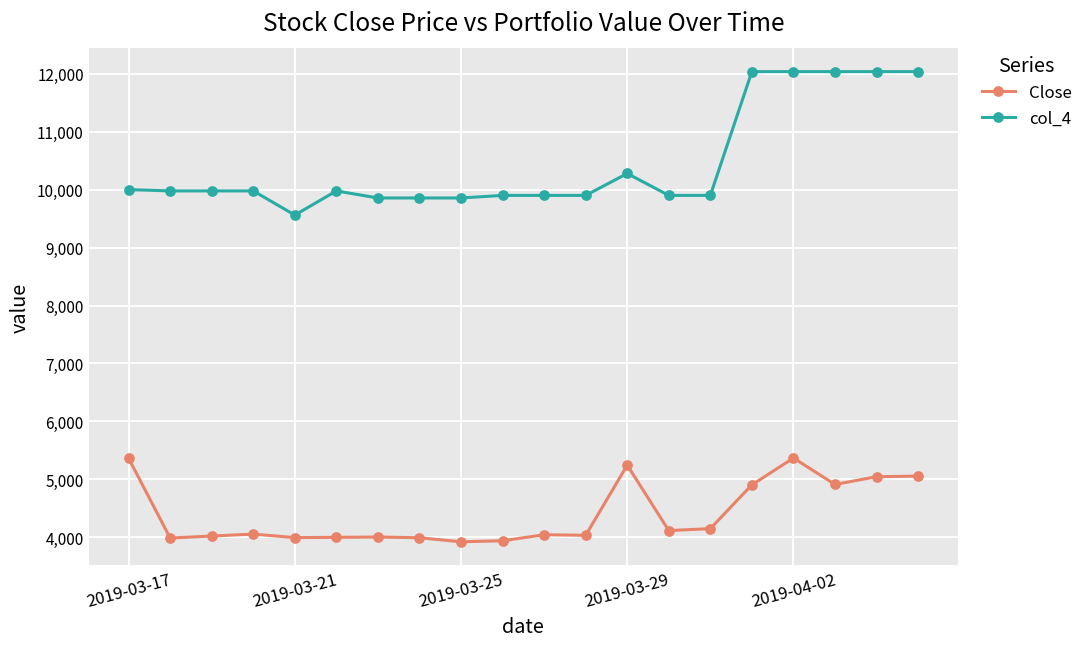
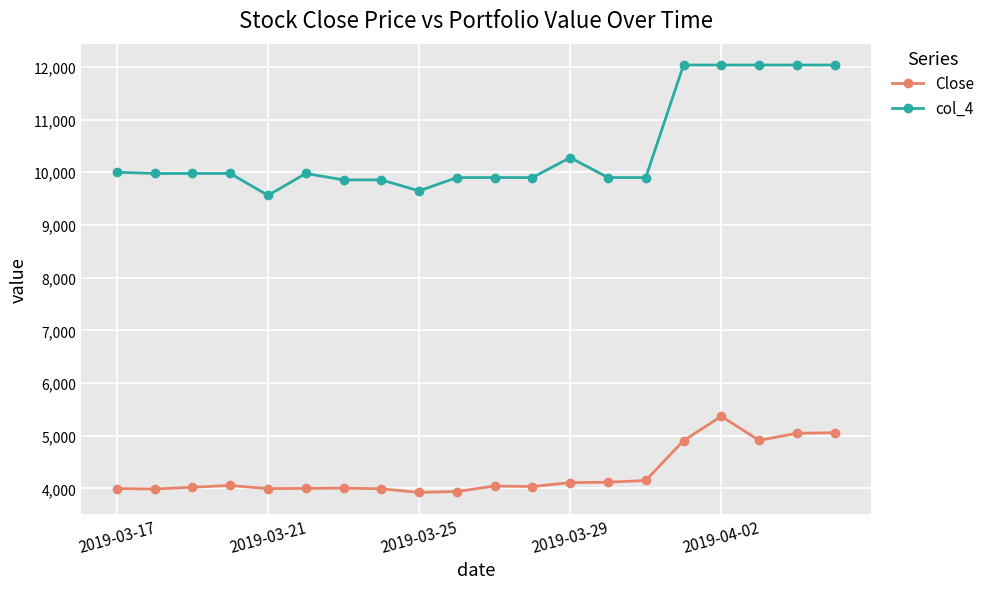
Close, 2019-03-17: 5,400 -> 4,000
col_4, 2019-03-25: 9,900 -> 9,600
Close, 2019-03-29: 5,200 -> 4,100
